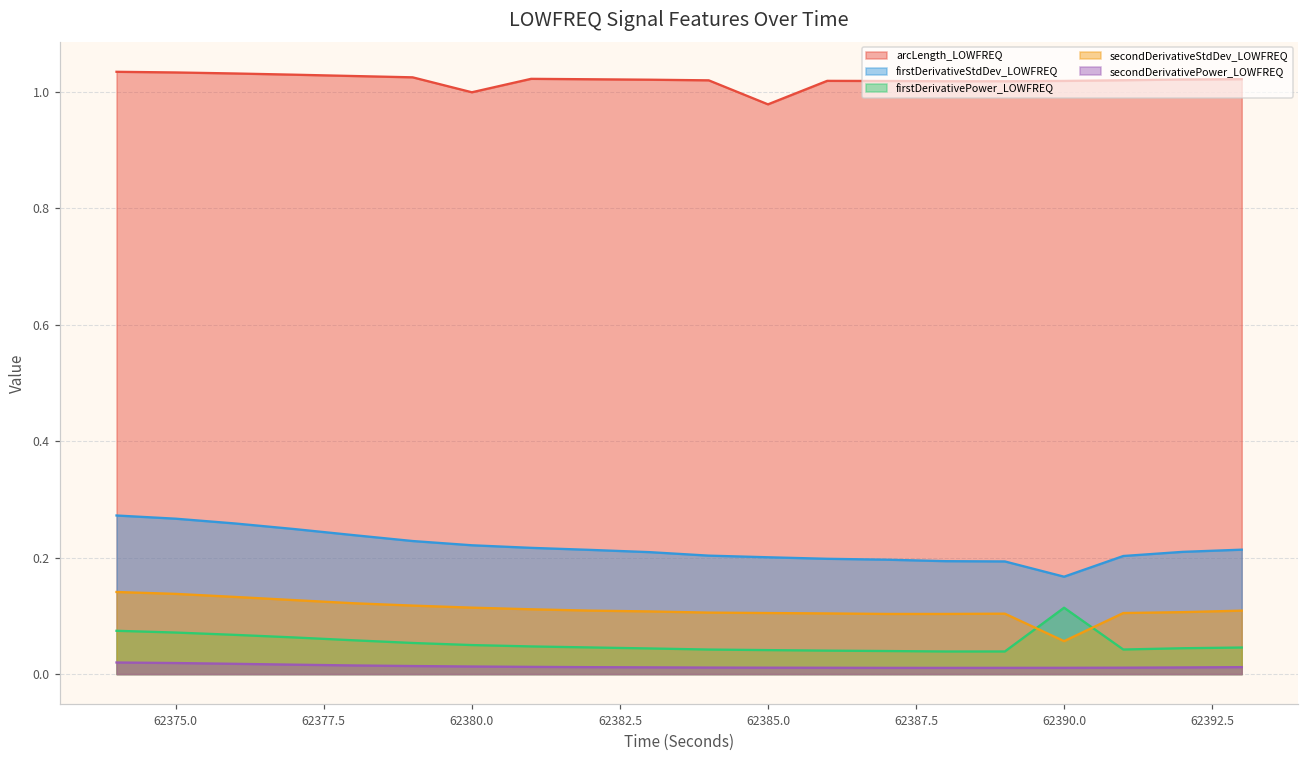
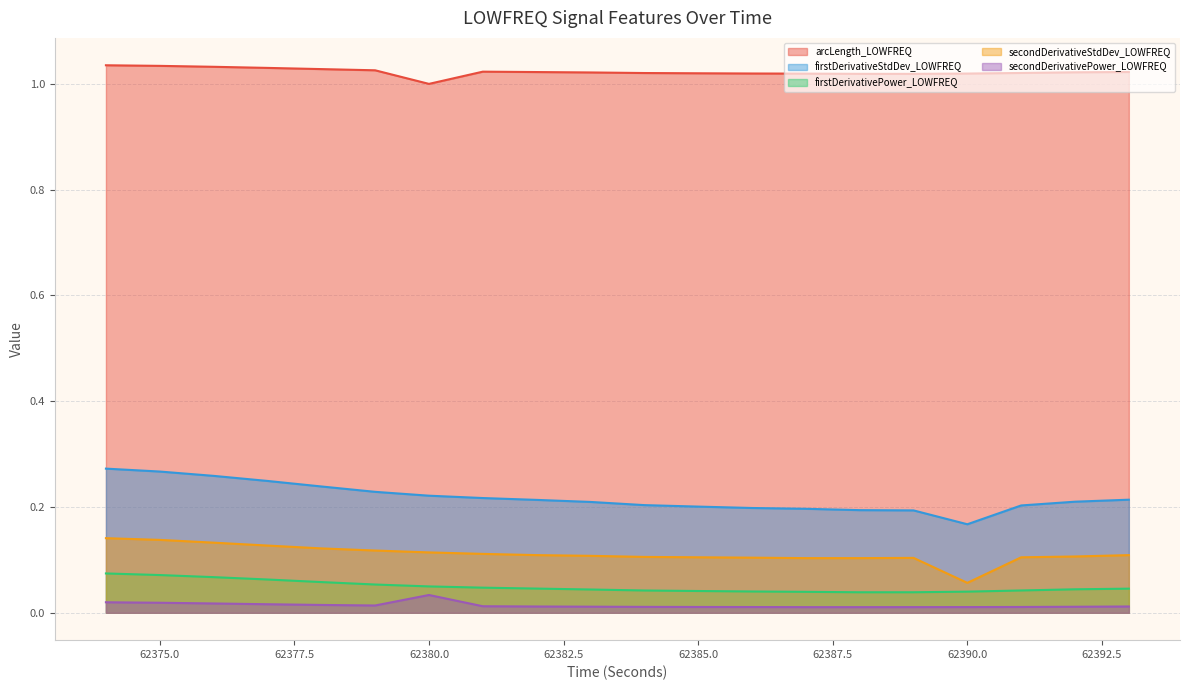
secondDerivativePower_LOWFREQ, 62380.0: 0.01 -> 0.03
arcLength_LOWFREQ, 62385.0: 0.98 -> 1.02
firstDerivativePower_LOWFREQ, 62390.0: 0.11 -> 0.04
